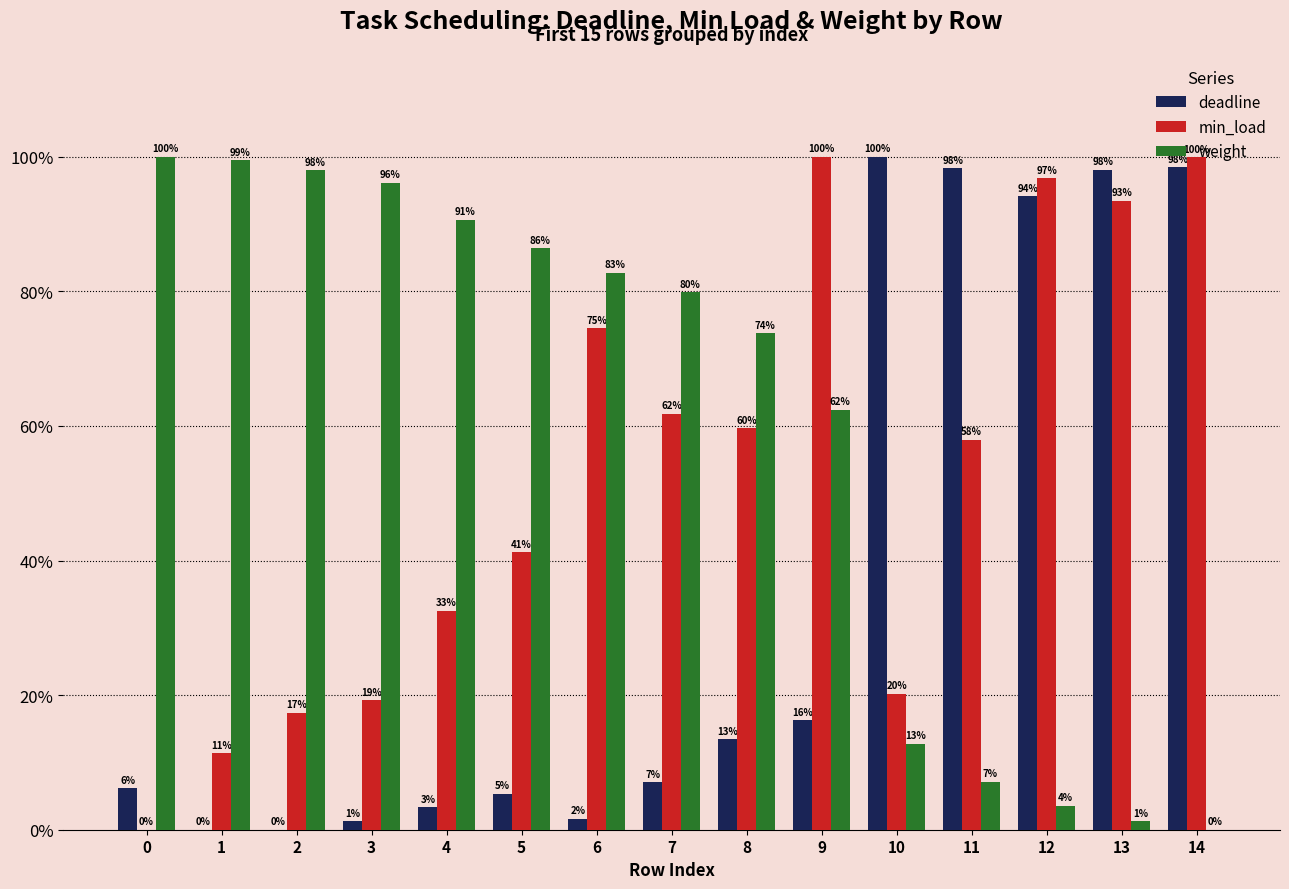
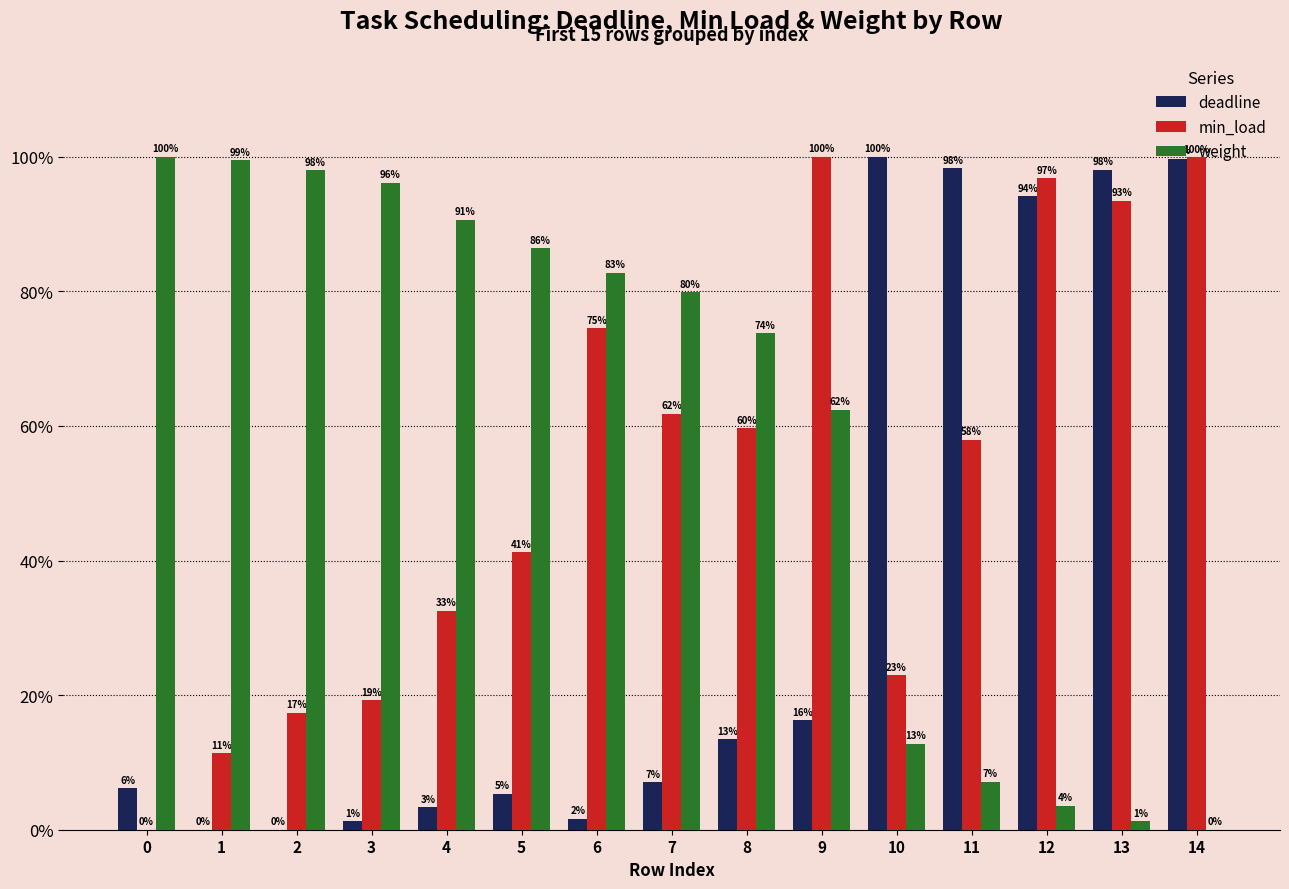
min_load, 10: 20% -> 23%
deadline, 14: 98% -> 100%
